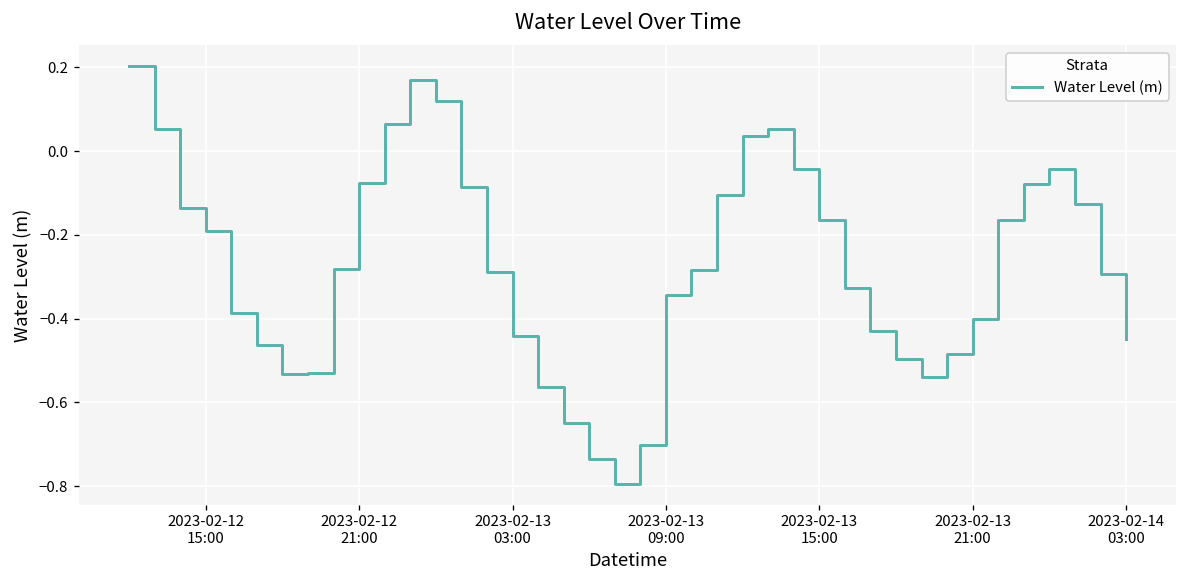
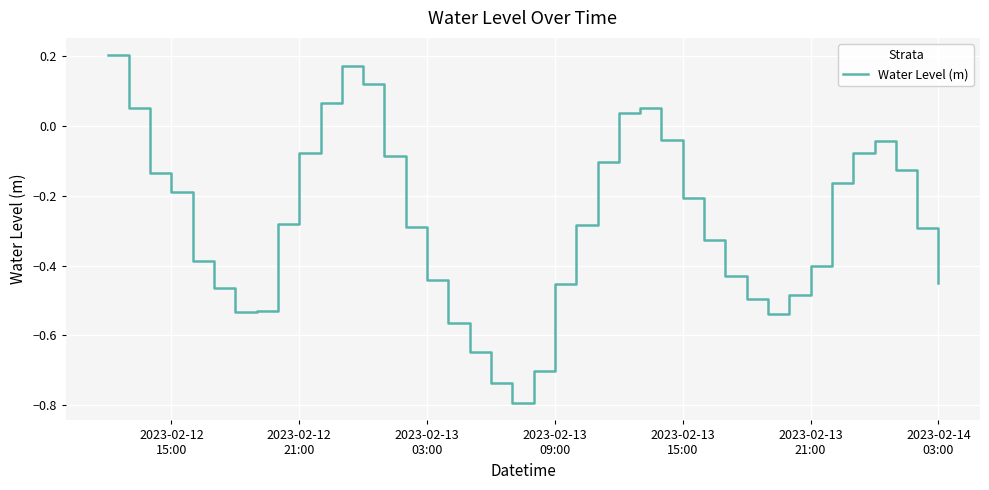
2023-02-13 09:00: -0.34 -> -0.45
2023-02-13 15:00: -0.16 -> -0.21
